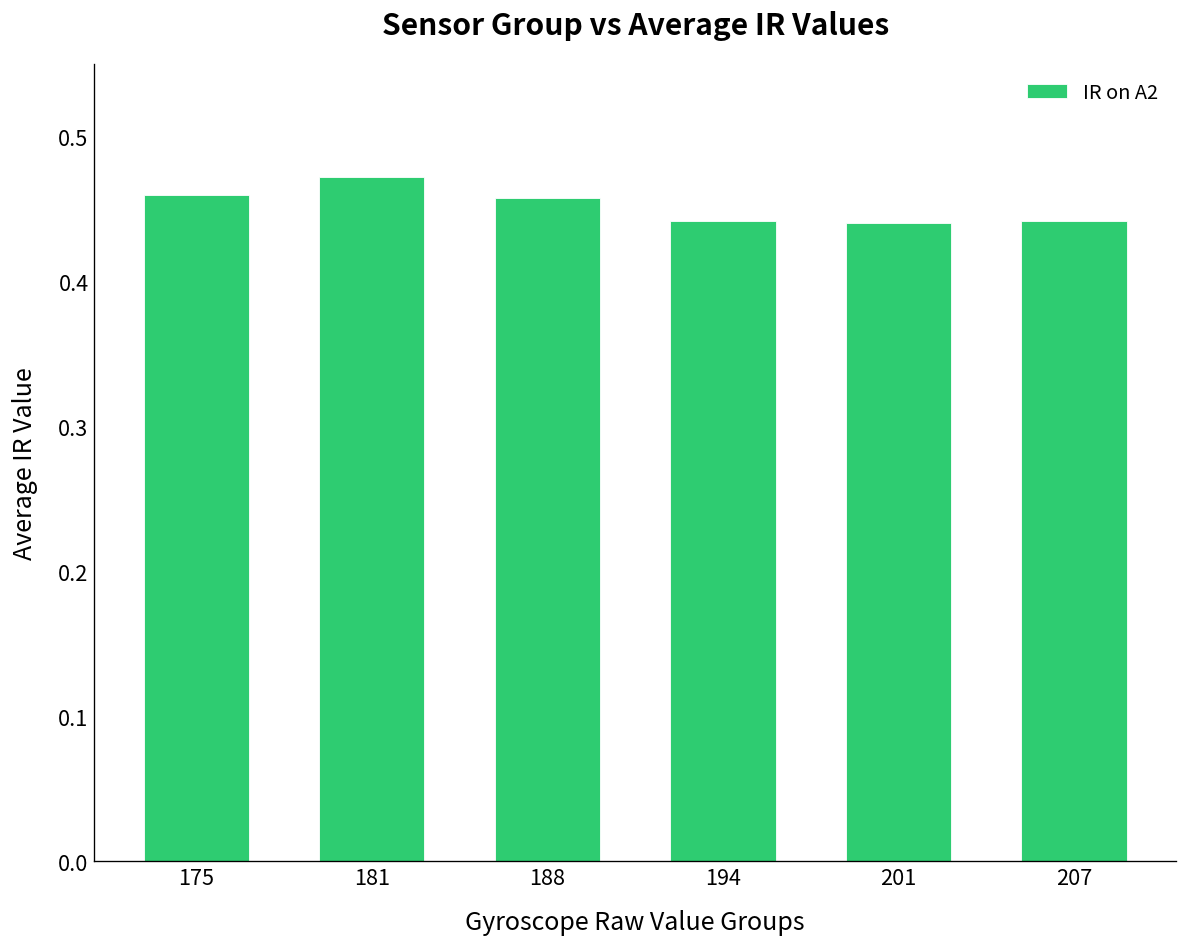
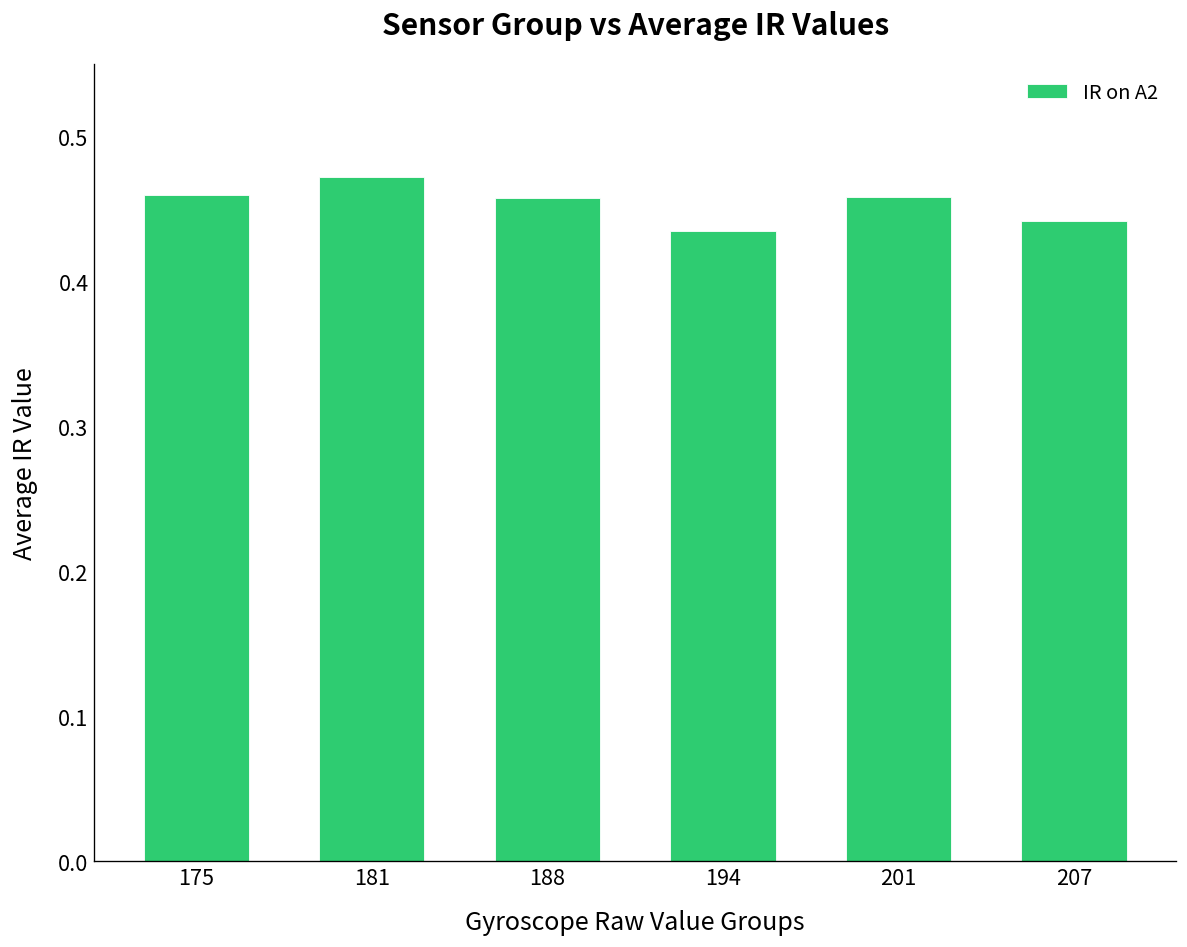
194: 0.442 -> 0.435
201: 0.440 -> 0.458
